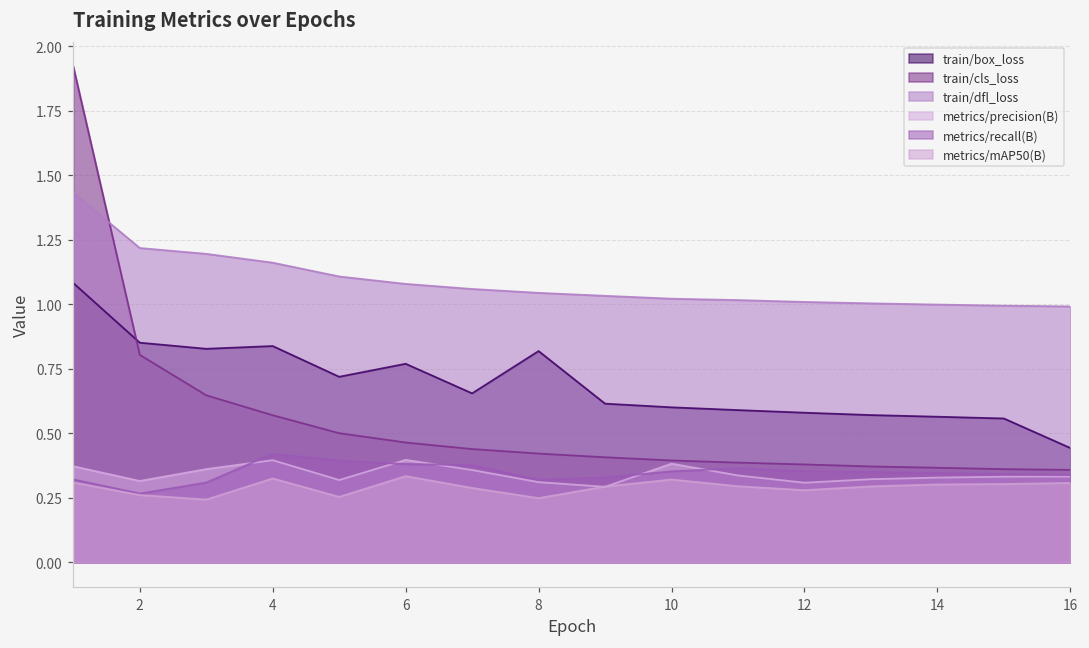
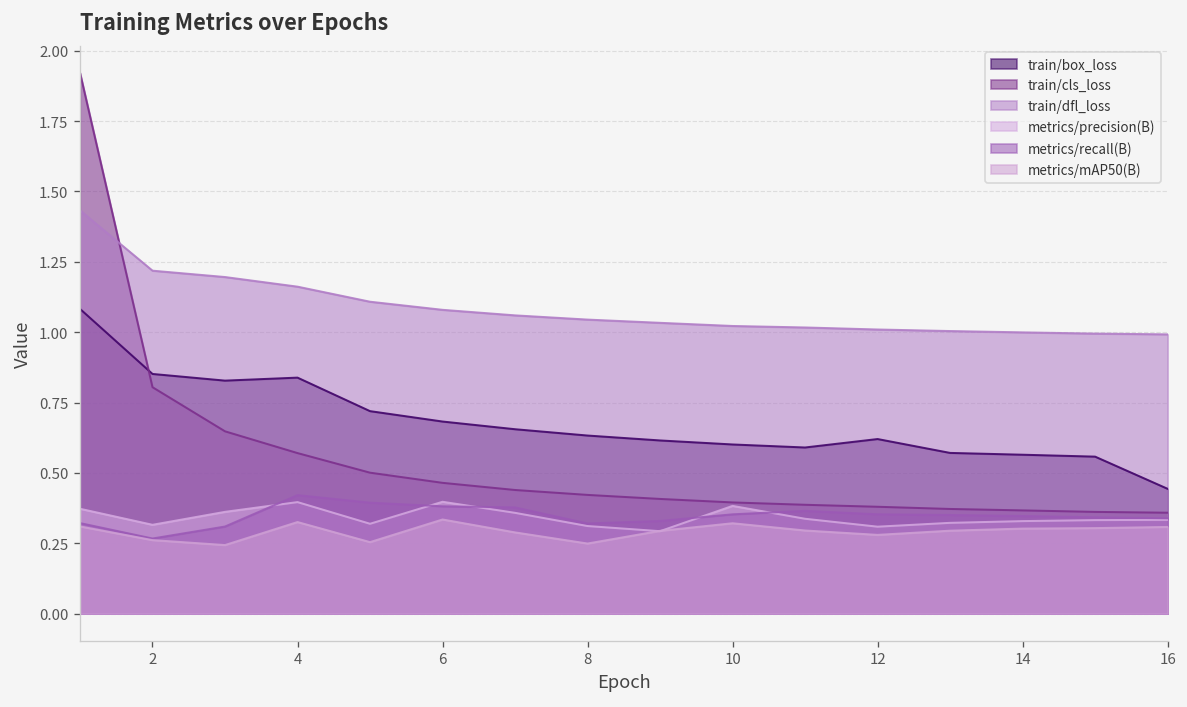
train/box_loss, 6: 0.77 -> 0.68
train/box_loss, 8: 0.82 -> 0.63
train/box_loss, 12: 0.58 -> 0.62
